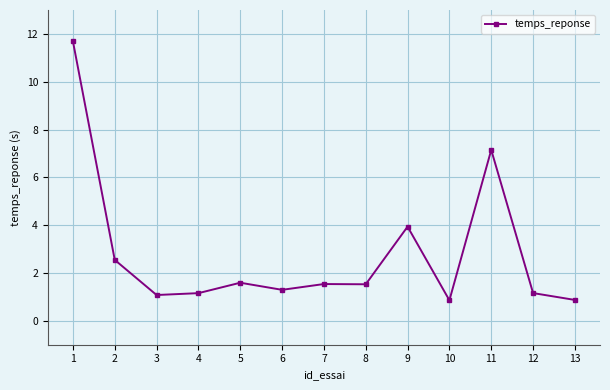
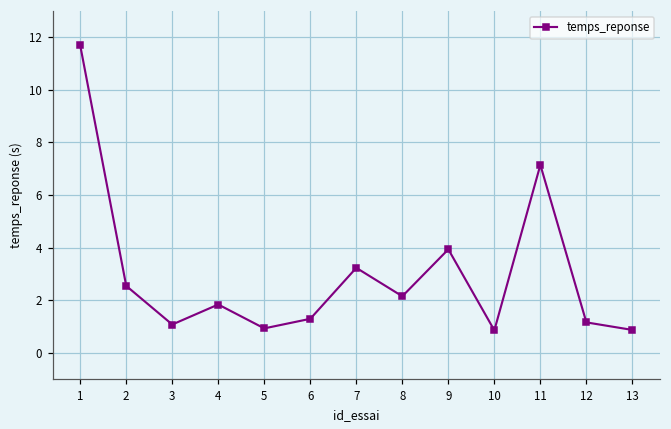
4: 1.2 -> 1.8
5: 1.6 -> 0.9
7: 1.5 -> 3.2
8: 1.5 -> 2.2
